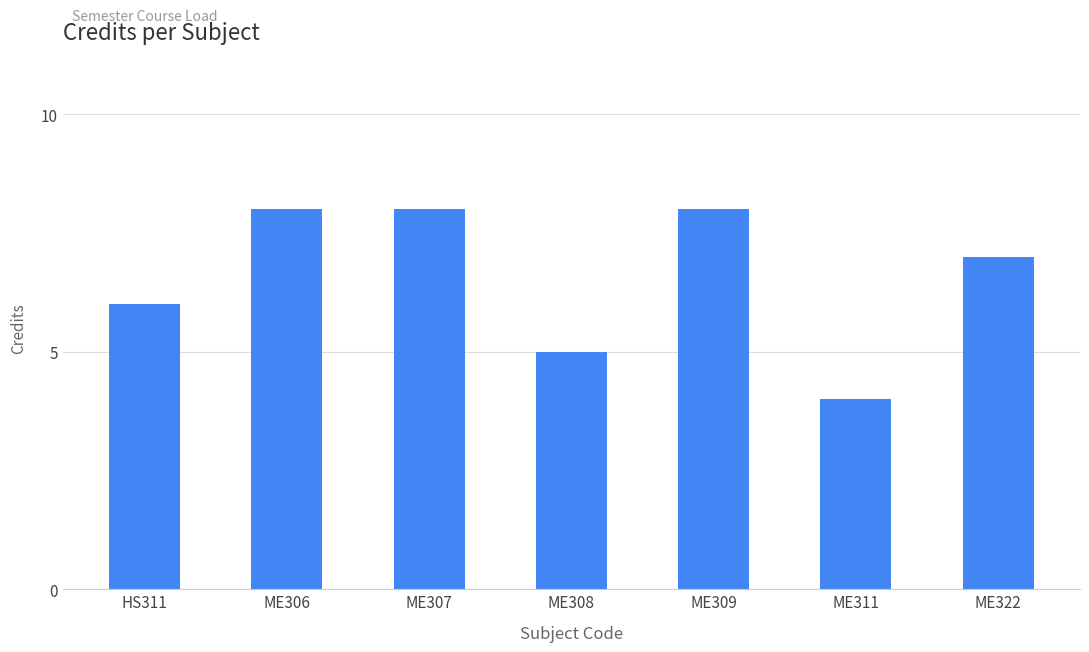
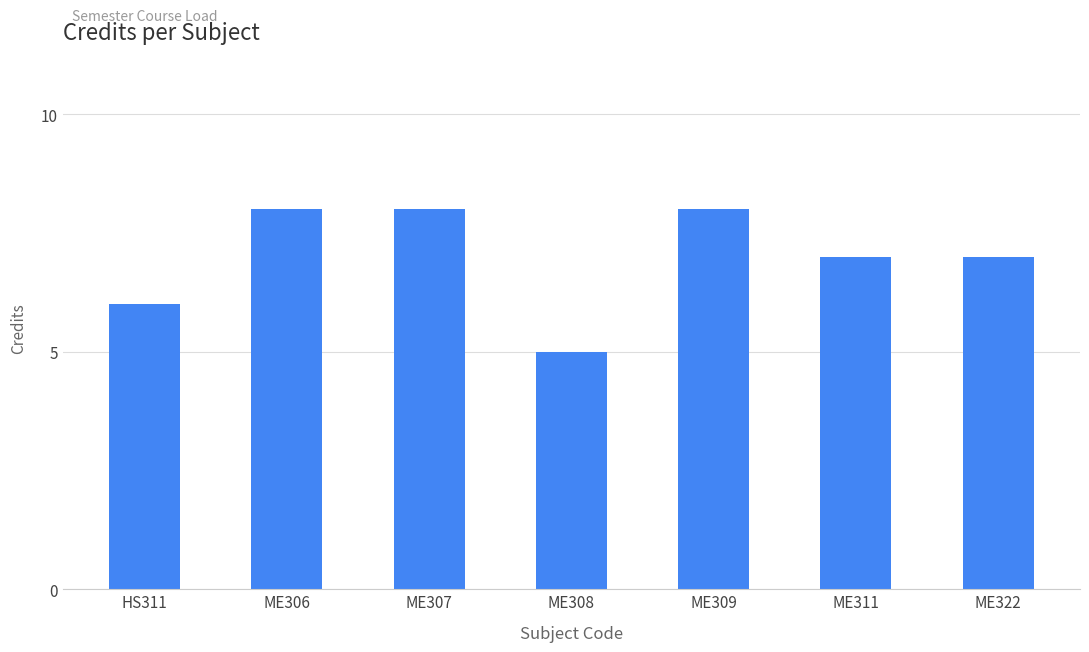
ME311: 4 -> 7
